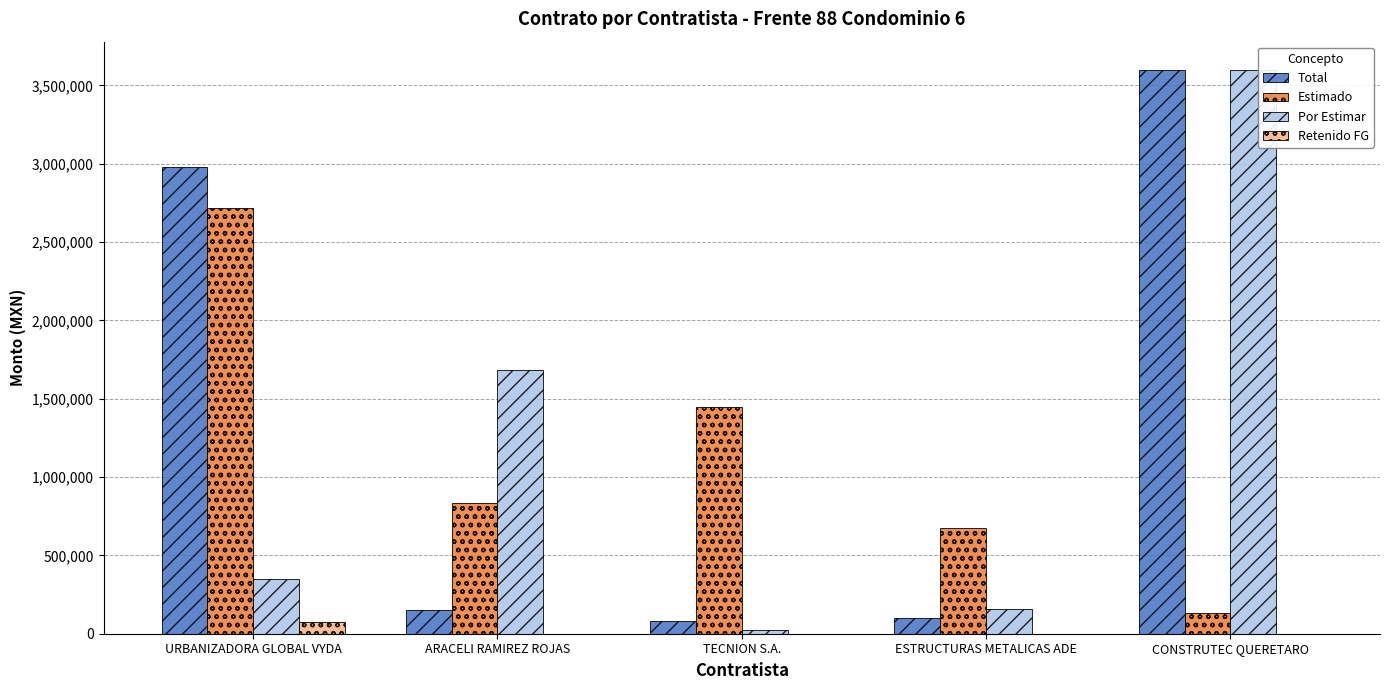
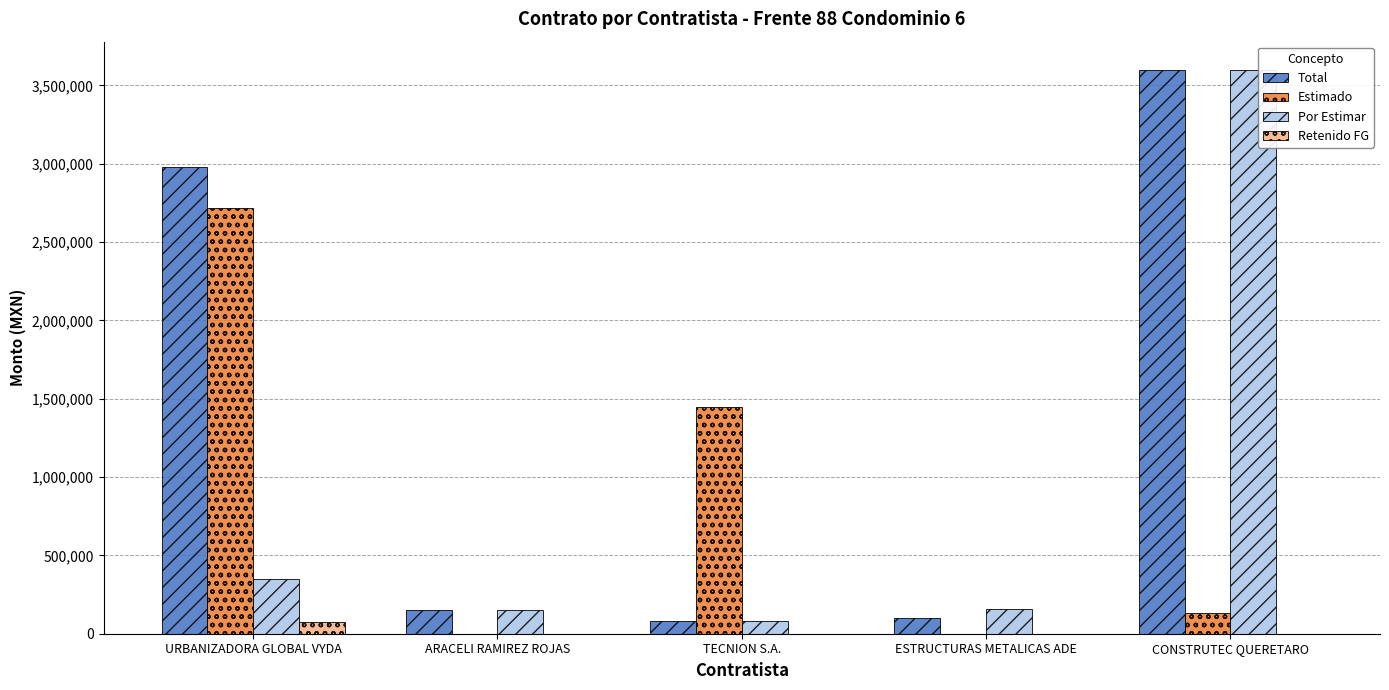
Estimado, ARACELI RAMIREZ ROJAS: 830,000 -> 0
Por Estimar, ARACELI RAMIREZ ROJAS: 1,690,000 -> 150,000
Por Estimar, TECNION S.A.: 30,000 -> 80,000
Estimado, ESTRUCTURAS METALICAS ADE: 670,000 -> 0
